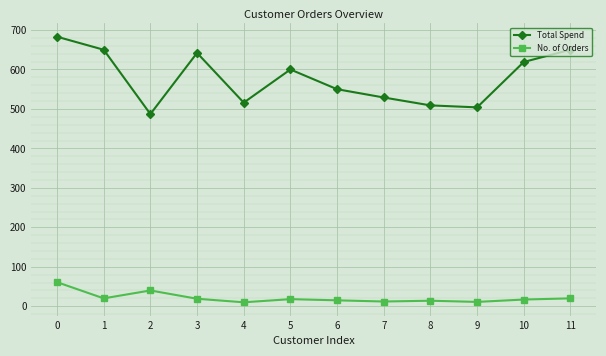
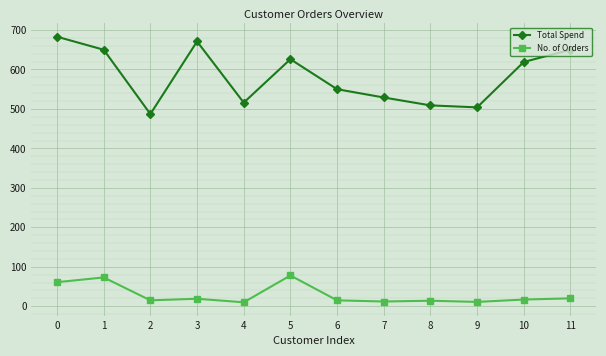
No. of Orders, 1: 20 -> 70
No. of Orders, 2: 40 -> 20
Total Spend, 3: 640 -> 670
Total Spend, 5: 600 -> 630
No. of Orders, 5: 20 -> 80
